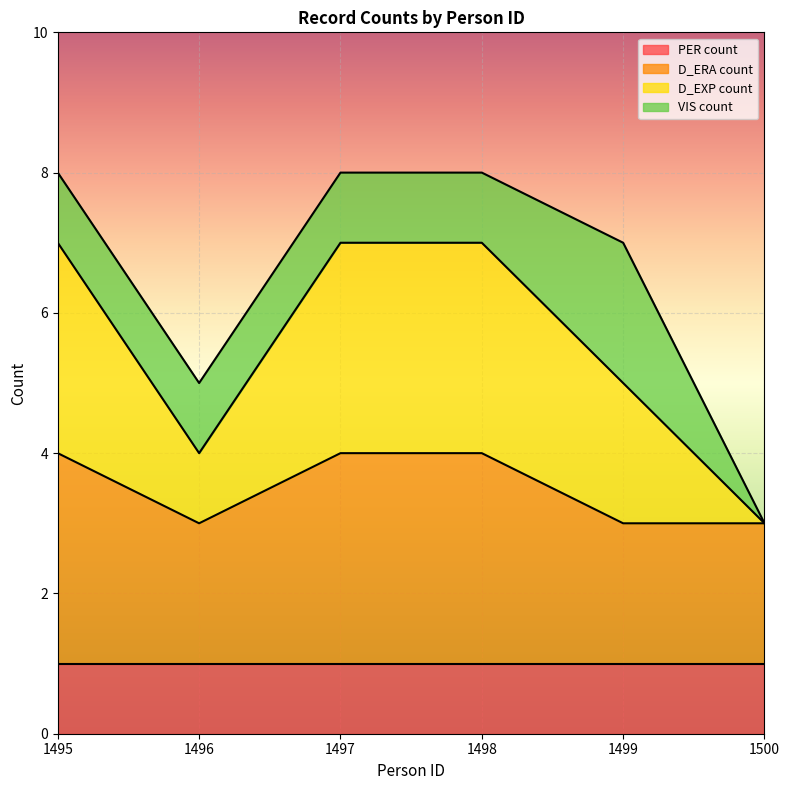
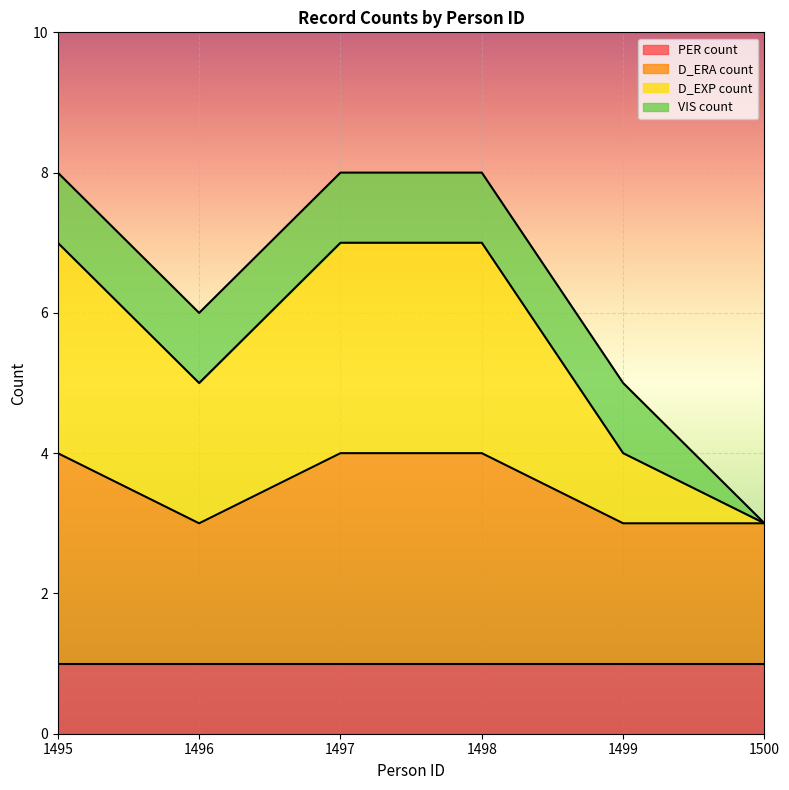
D_EXP count, 1496: 1 -> 2
D_EXP count, 1499: 2 -> 1
VIS count, 1499: 2 -> 1
